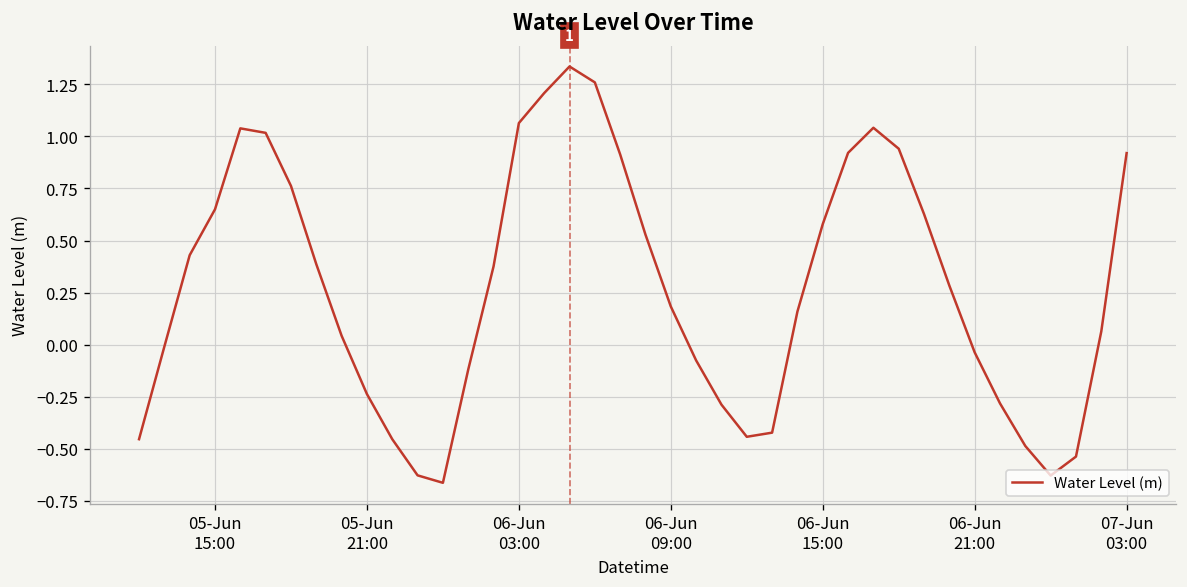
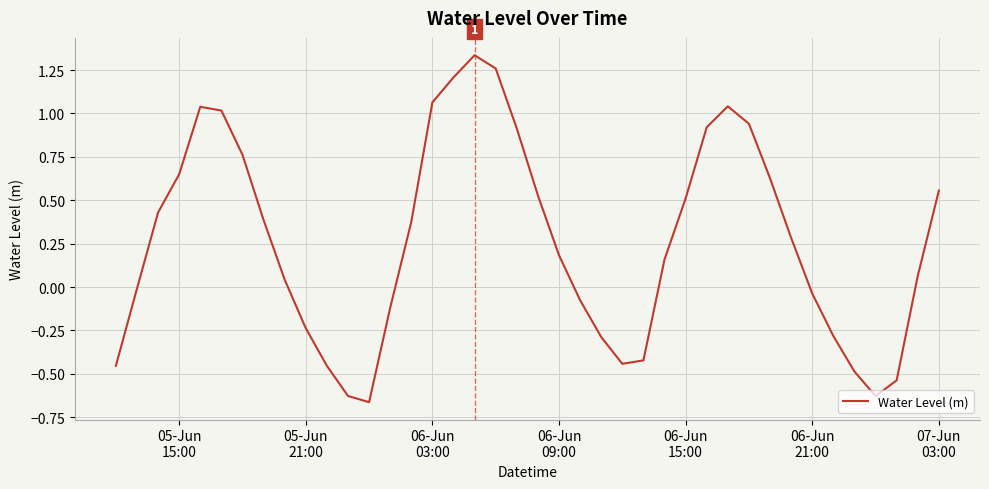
06-Jun 15:00: 0.58 -> 0.51
07-Jun 03:00: 0.92 -> 0.56
